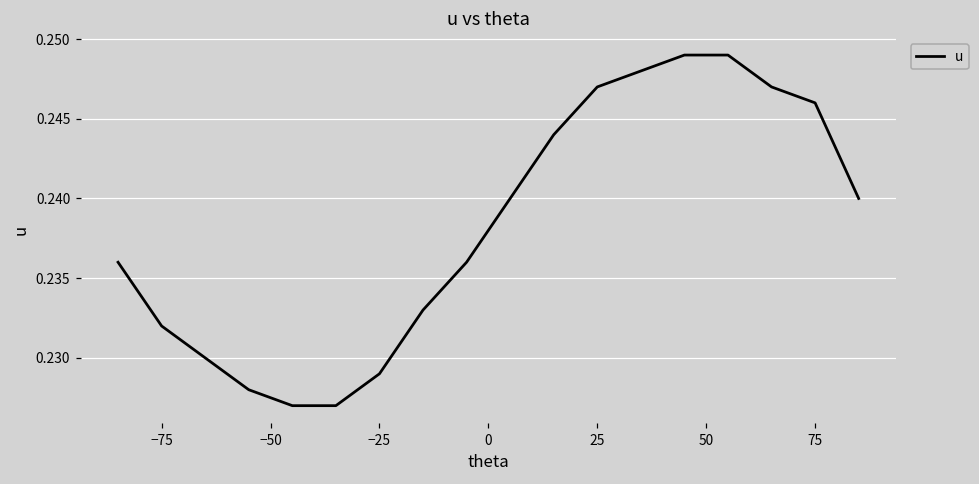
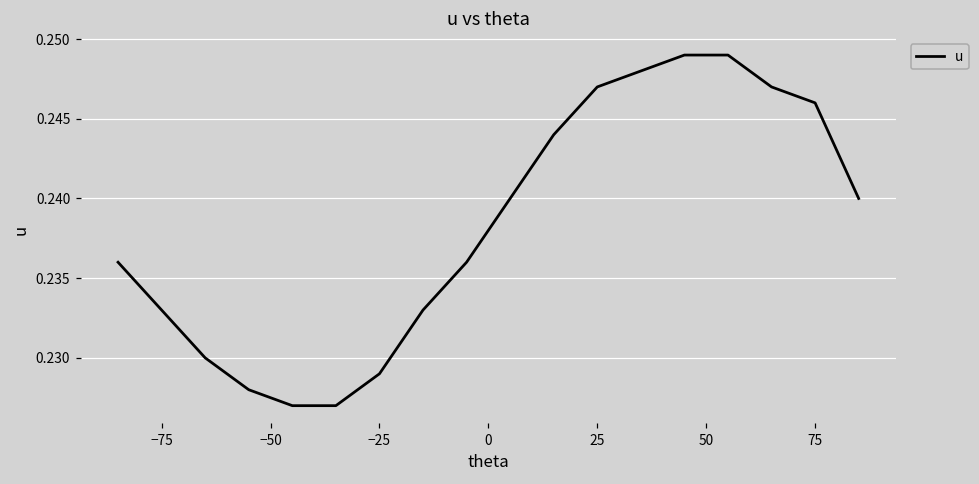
−75: 0.232 -> 0.233
